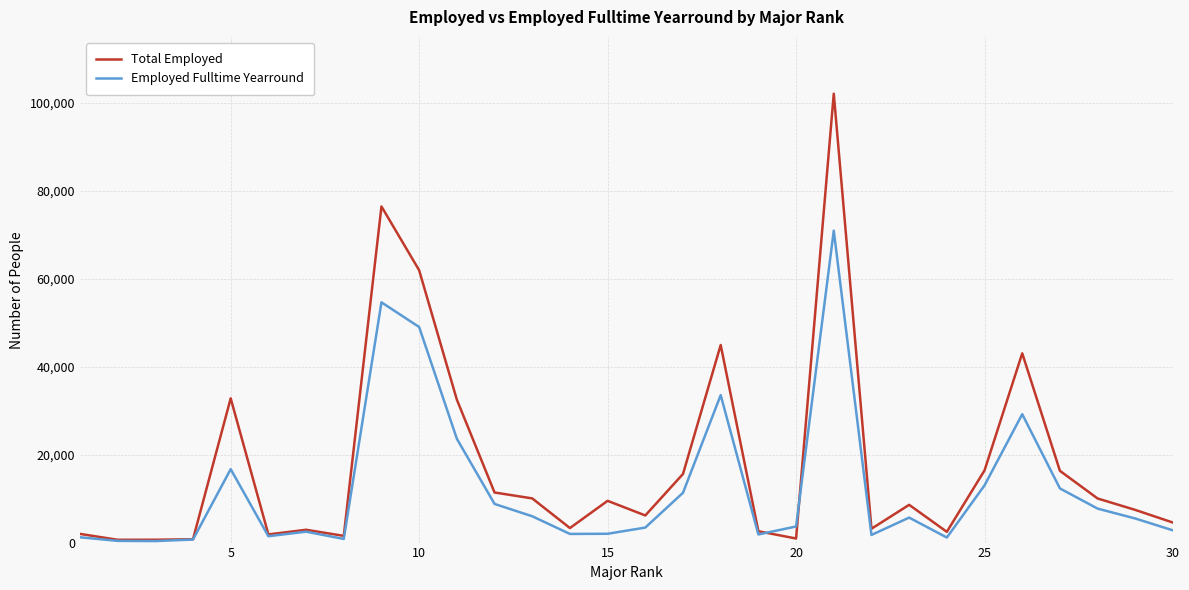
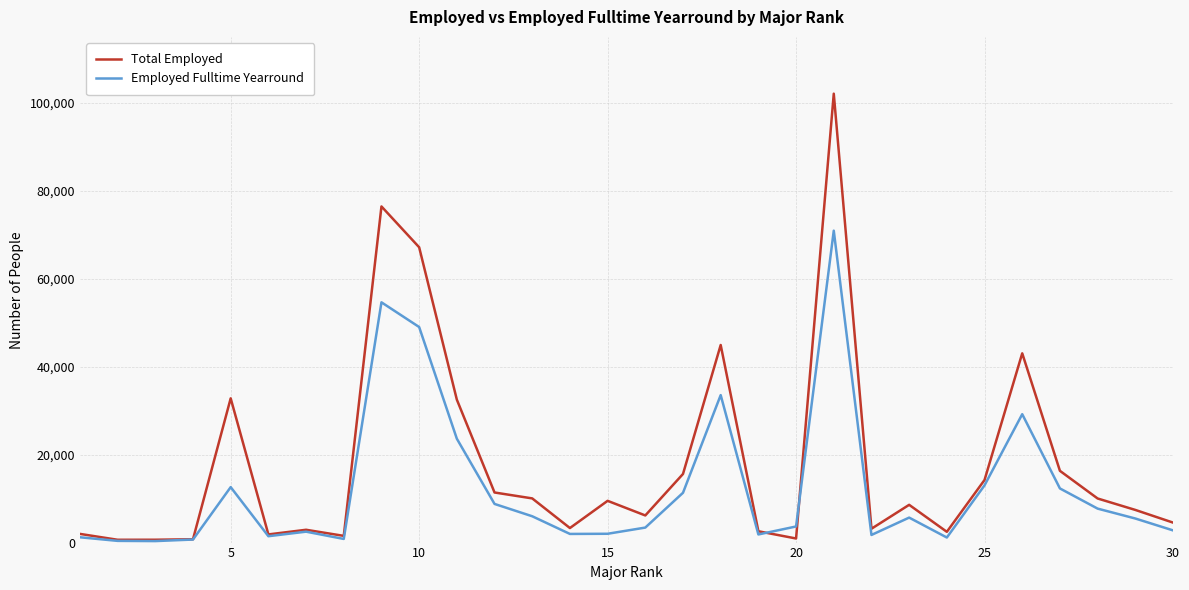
Employed Fulltime Yearround, 5: 17,000 -> 13,000
Total Employed, 10: 62,000 -> 67,000
Total Employed, 25: 16,000 -> 14,000
